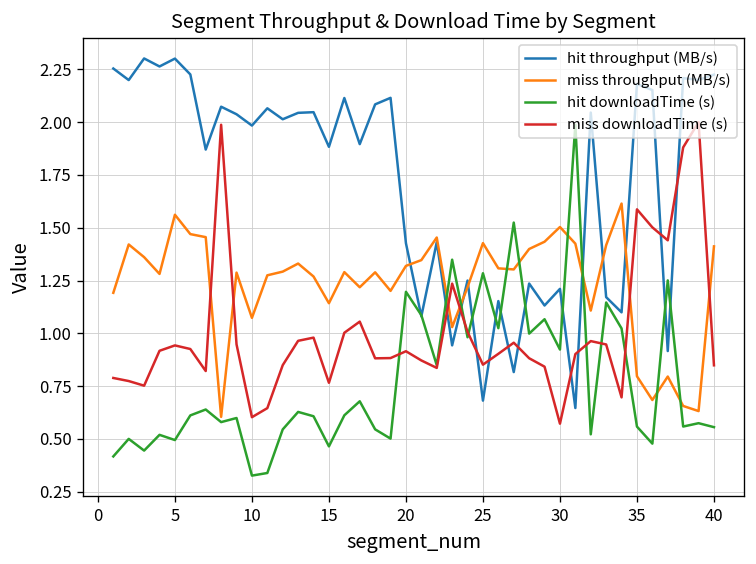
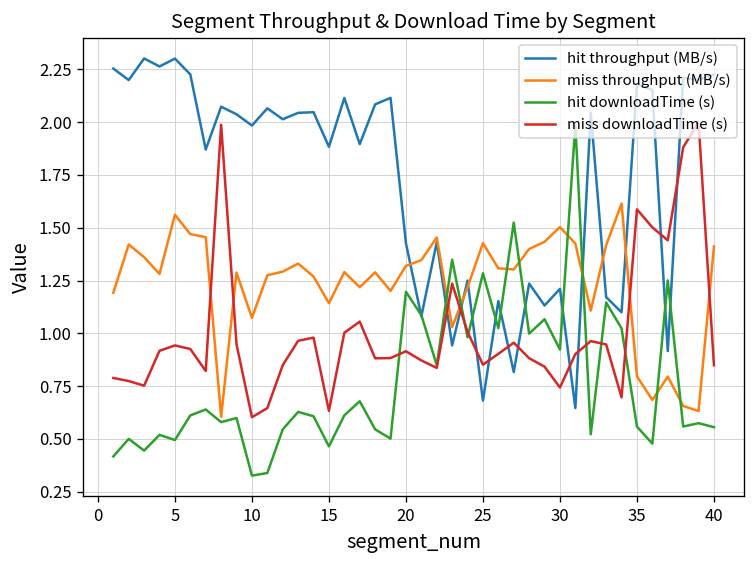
miss downloadTime (s), 15: 0.77 -> 0.63
miss downloadTime (s), 30: 0.57 -> 0.74
